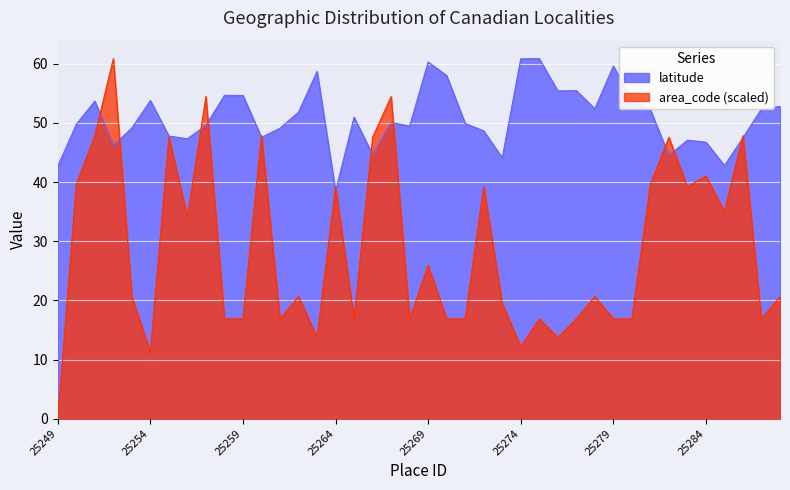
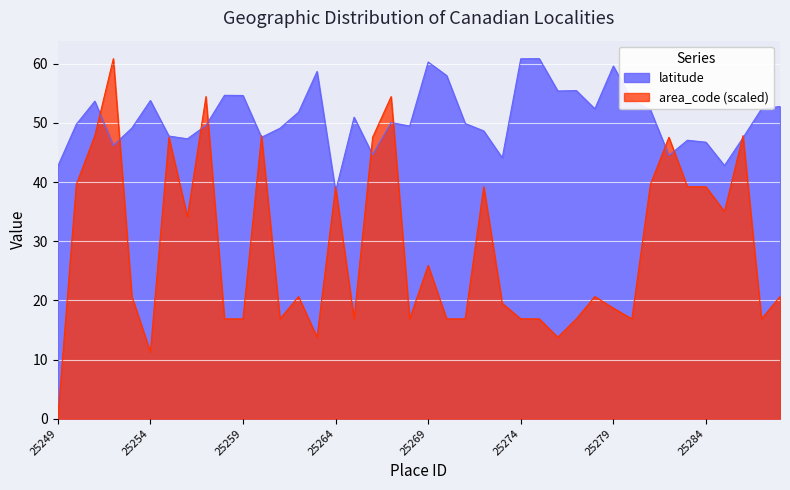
area_code (scaled), 25274: 12 -> 17
area_code (scaled), 25279: 17 -> 19
area_code (scaled), 25284: 41 -> 39
